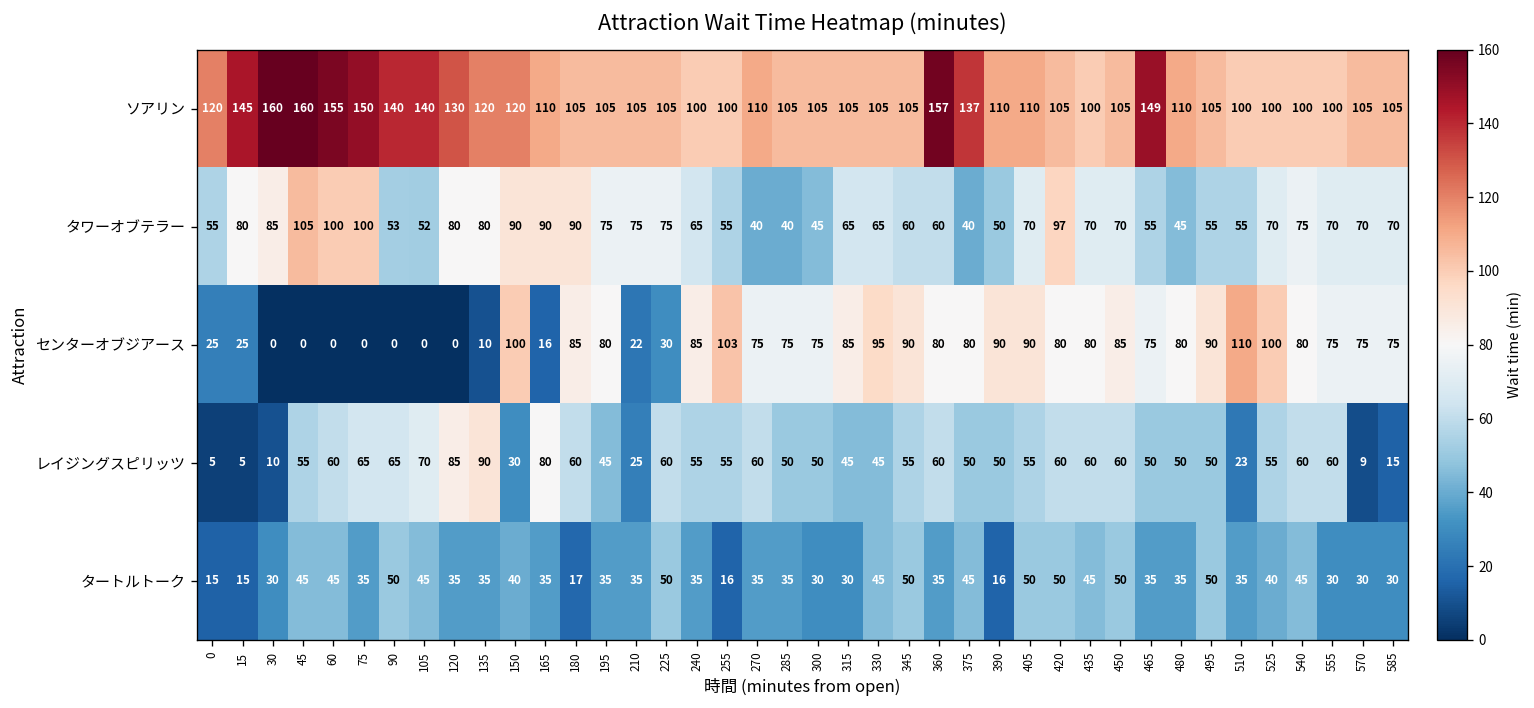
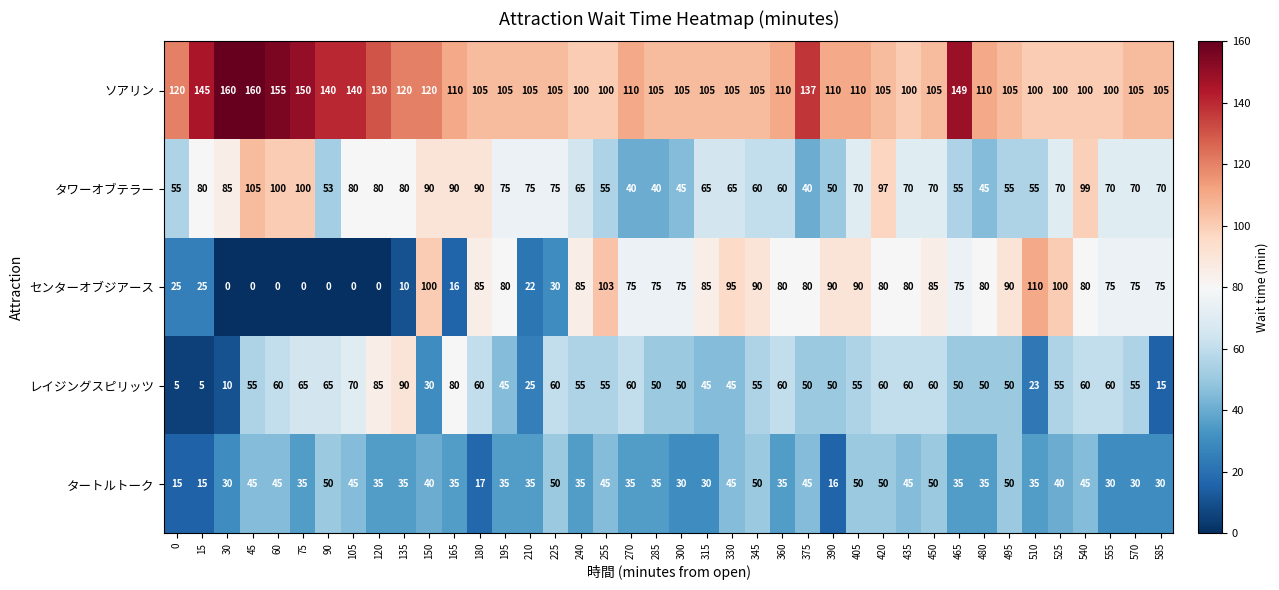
ソアリン, 360: 157 -> 110
タワーオブテラー, 105: 52 -> 80
タワーオブテラー, 540: 75 -> 99
レイジングスピリッツ, 570: 9 -> 55
タートルトーク, 255: 16 -> 45
